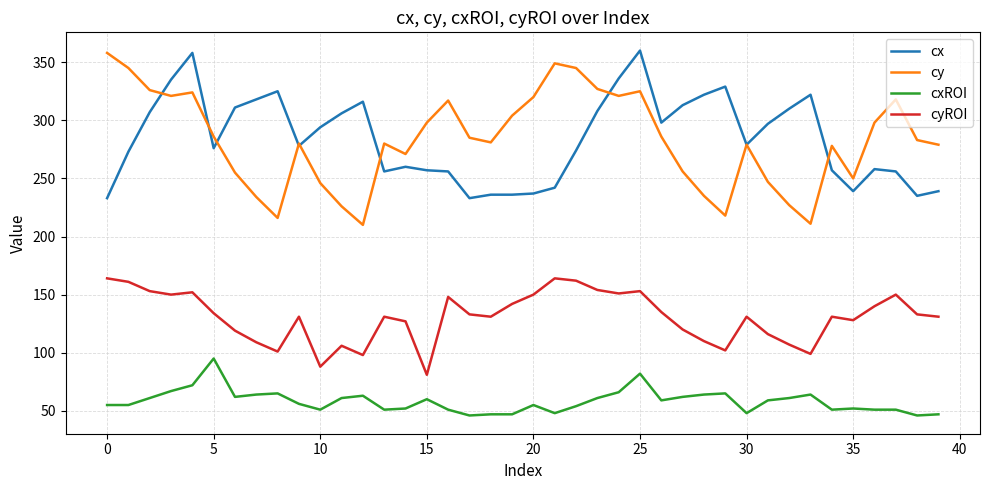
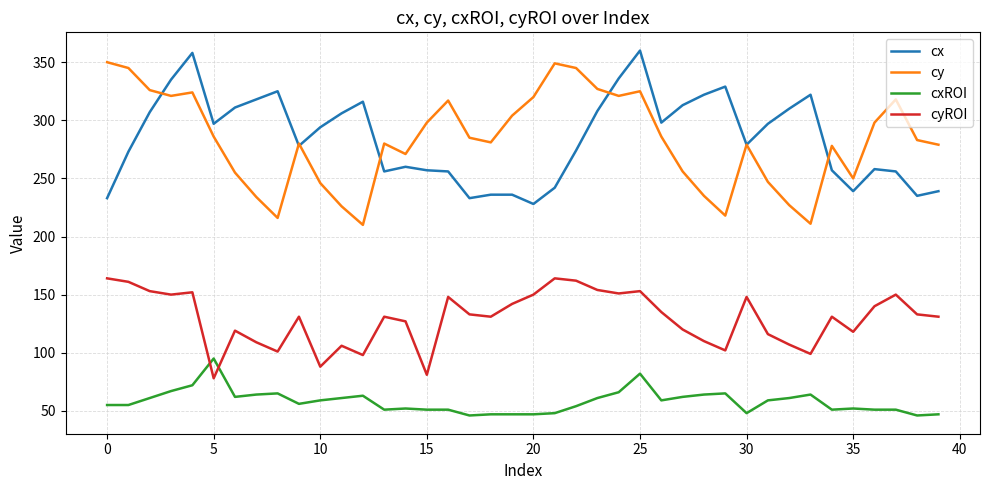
cy, 0: 358 -> 350
cx, 5: 276 -> 297
cyROI, 5: 134 -> 78
cxROI, 10: 51 -> 59
cxROI, 15: 60 -> 51
cx, 20: 237 -> 228
cxROI, 20: 55 -> 47
cyROI, 30: 131 -> 148
cyROI, 35: 128 -> 118
